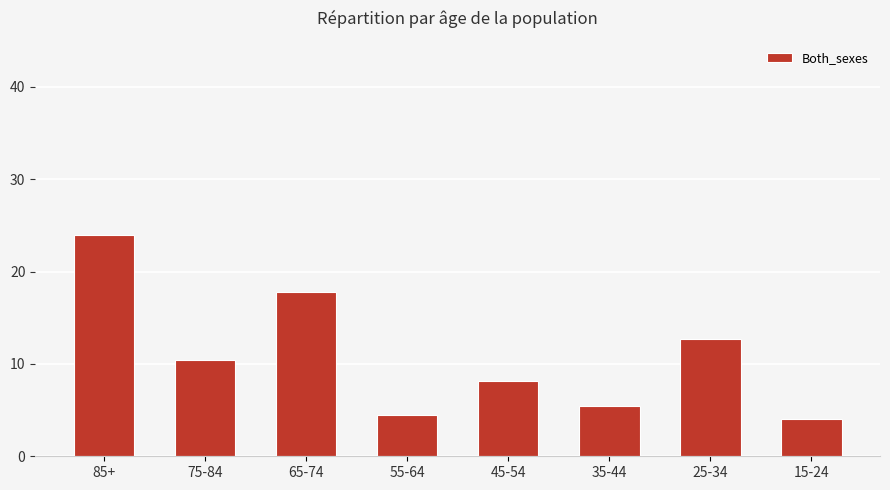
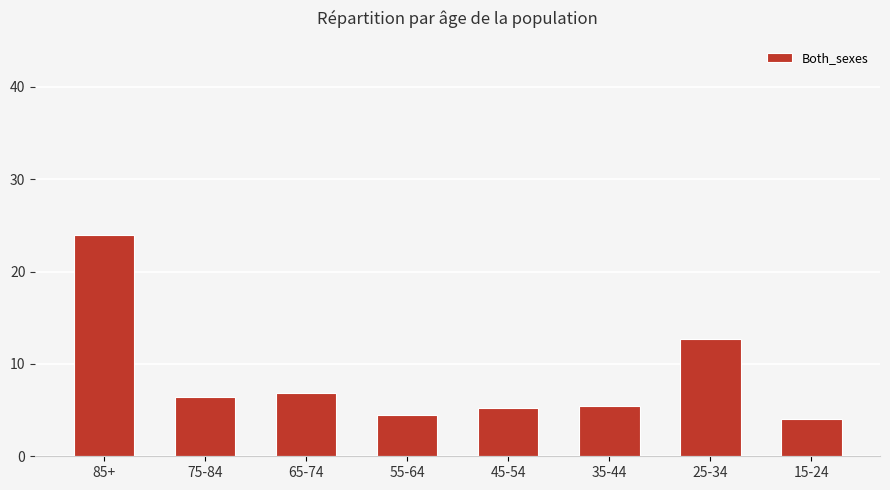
75-84: 10 -> 6
65-74: 18 -> 7
45-54: 8 -> 5
